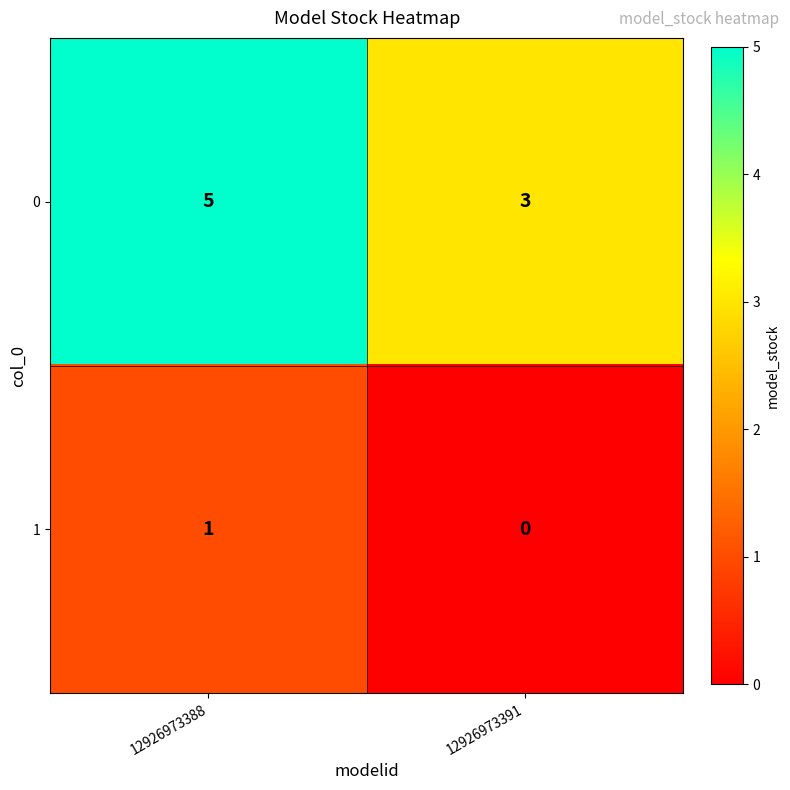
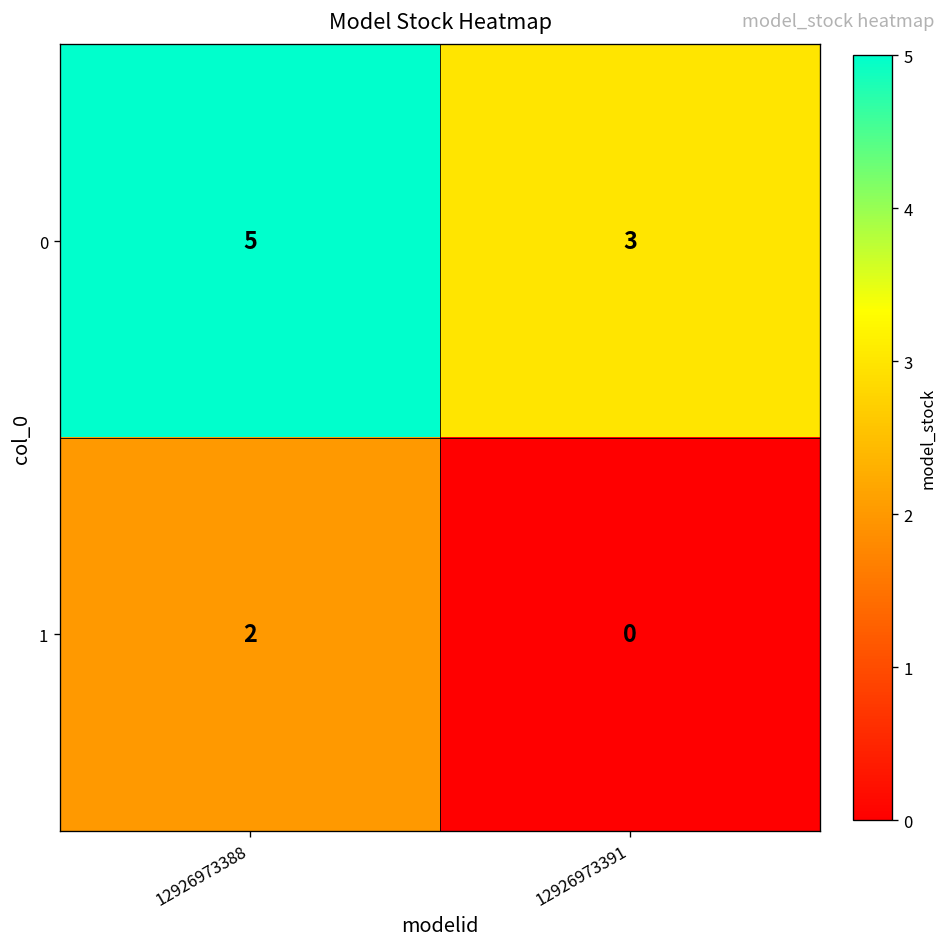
1, 12926973388: 1 -> 2
